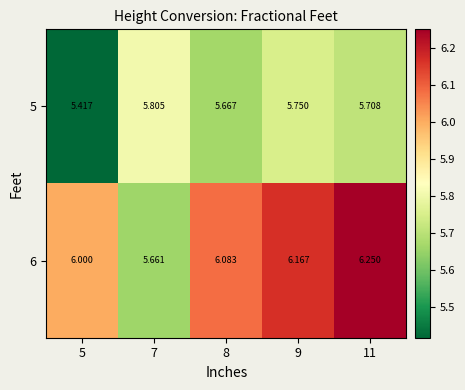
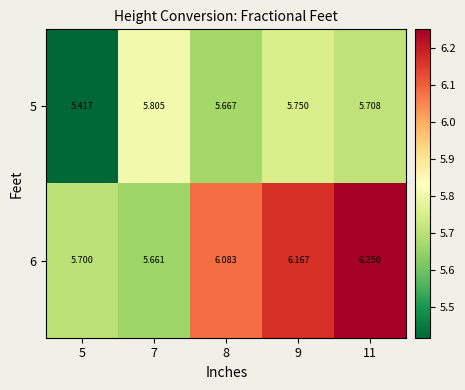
6, 5: 6.000 -> 5.700
